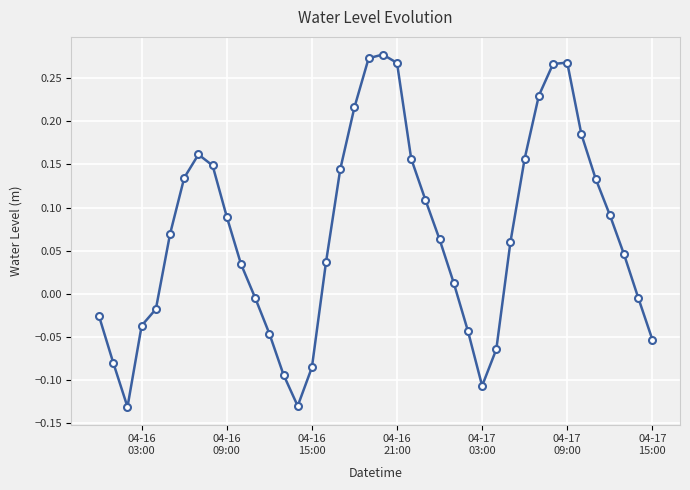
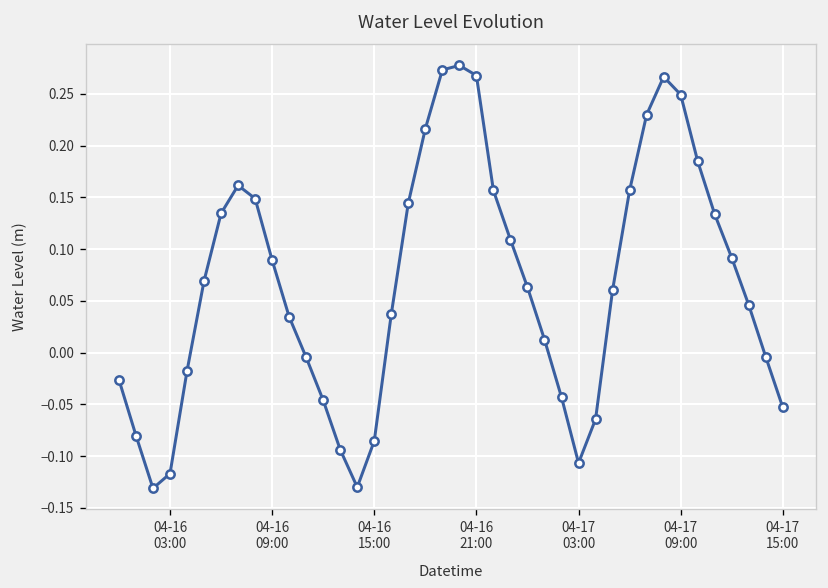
04-16 03:00: -0.04 -> -0.12
04-17 09:00: 0.27 -> 0.25
